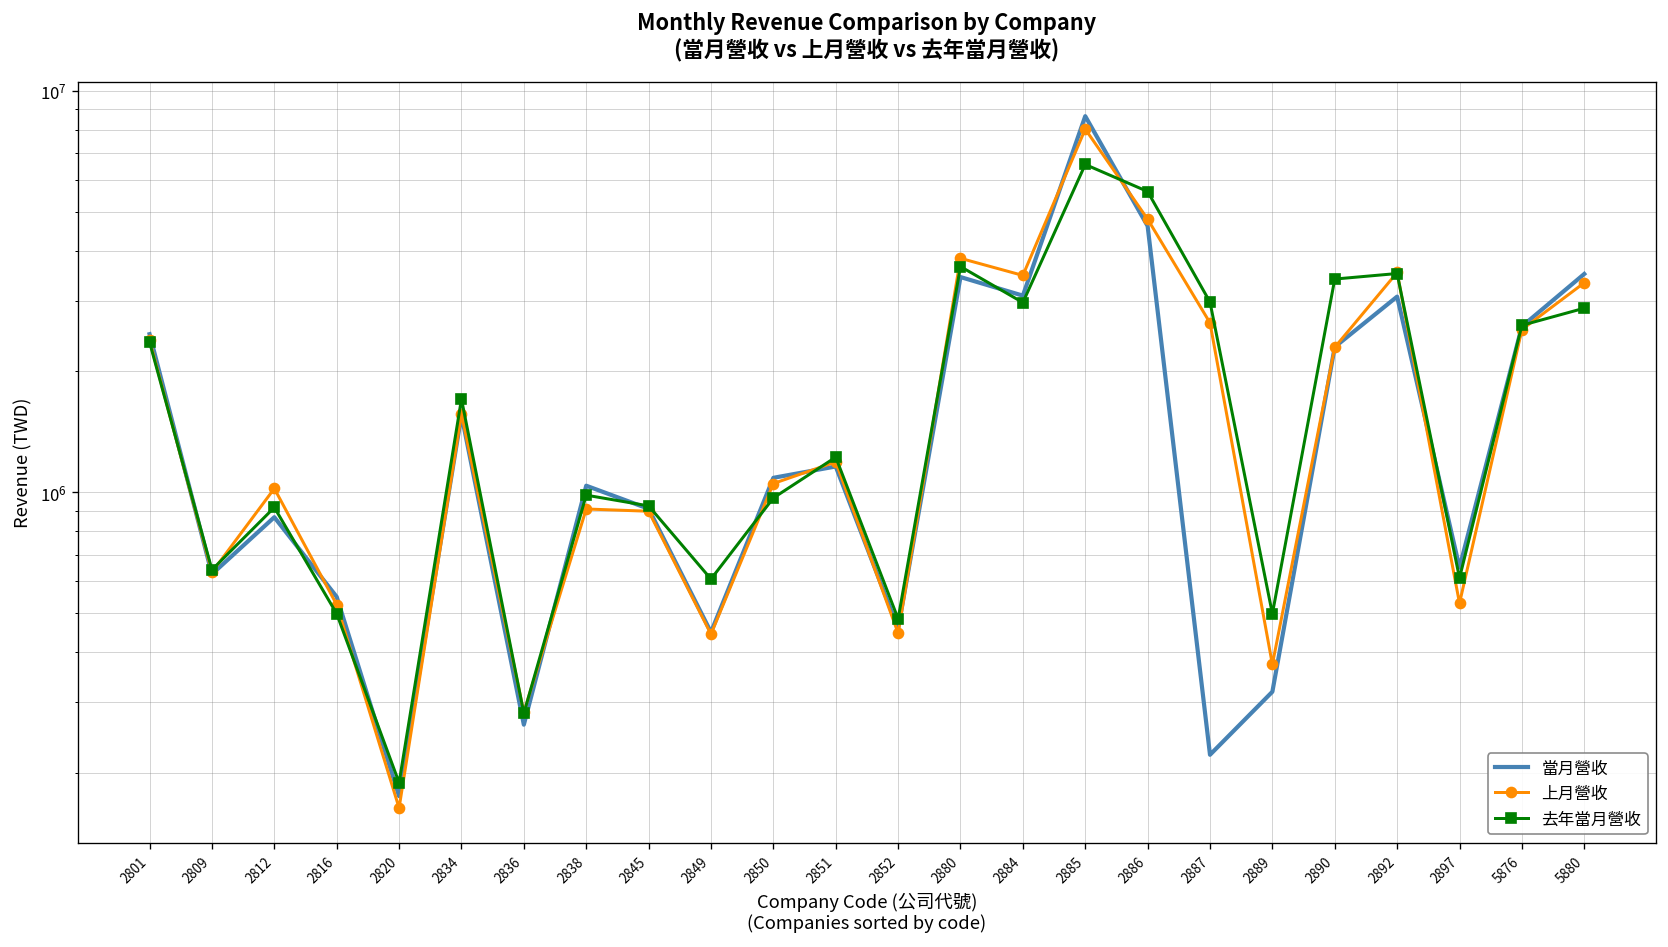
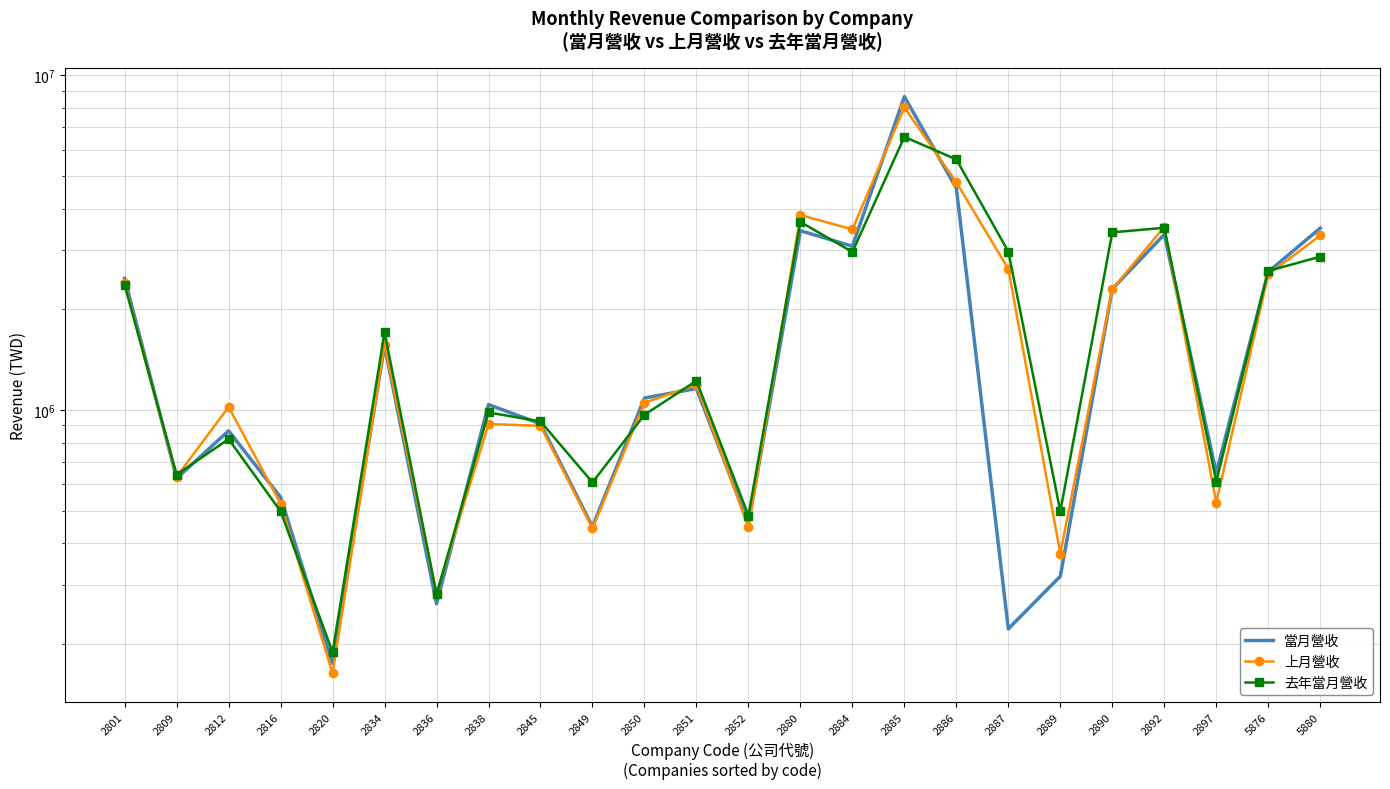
去年當月營收, 2812: 920000 -> 820000
當月營收, 2892: 3100000 -> 3400000
